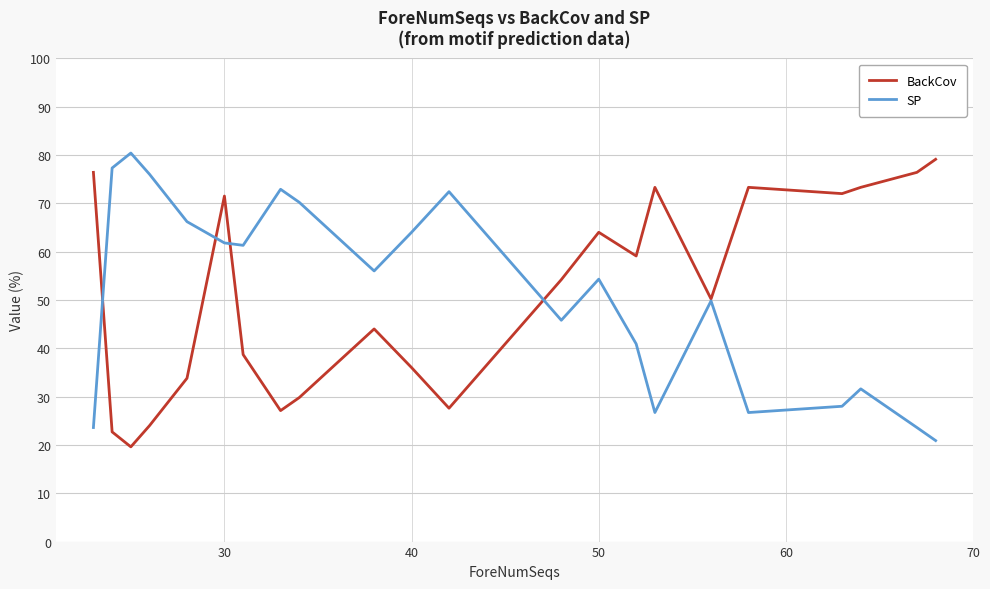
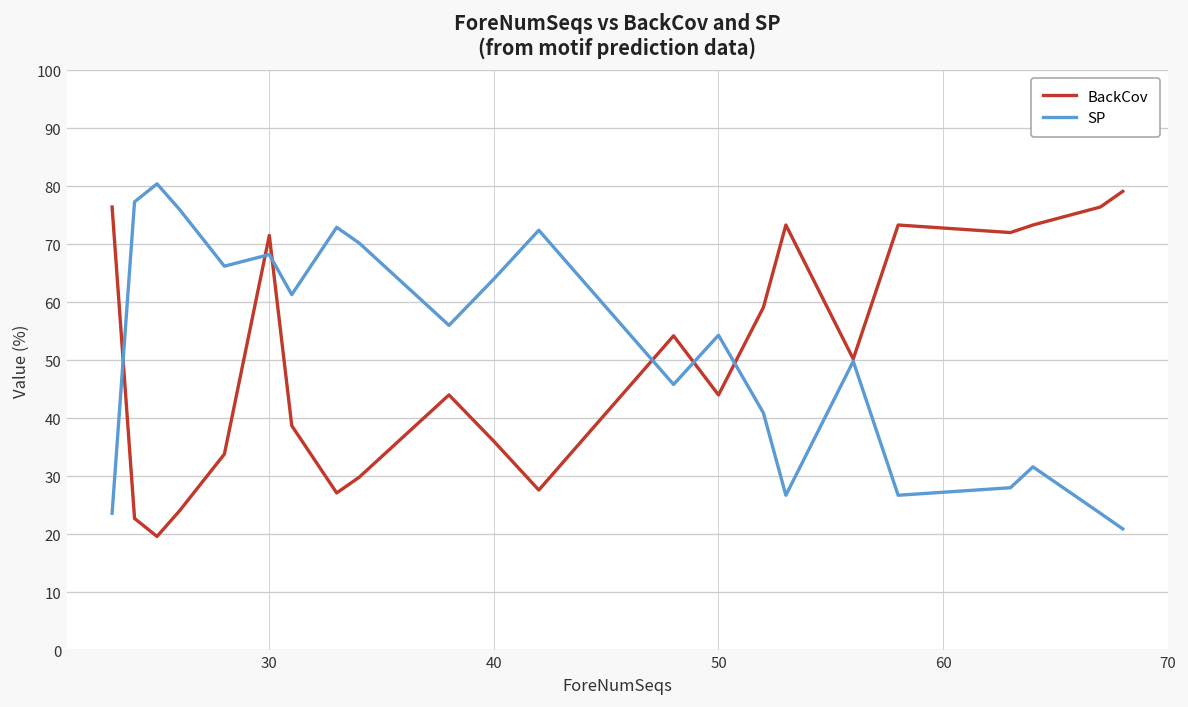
SP, 30: 62 -> 68
BackCov, 50: 64 -> 44
